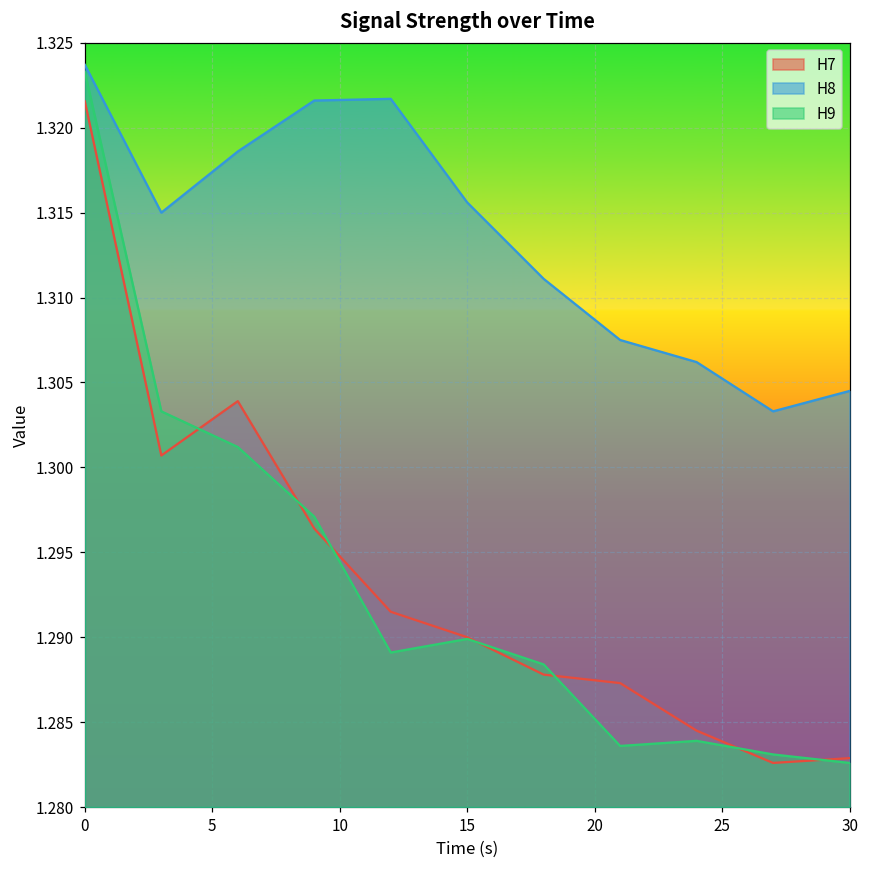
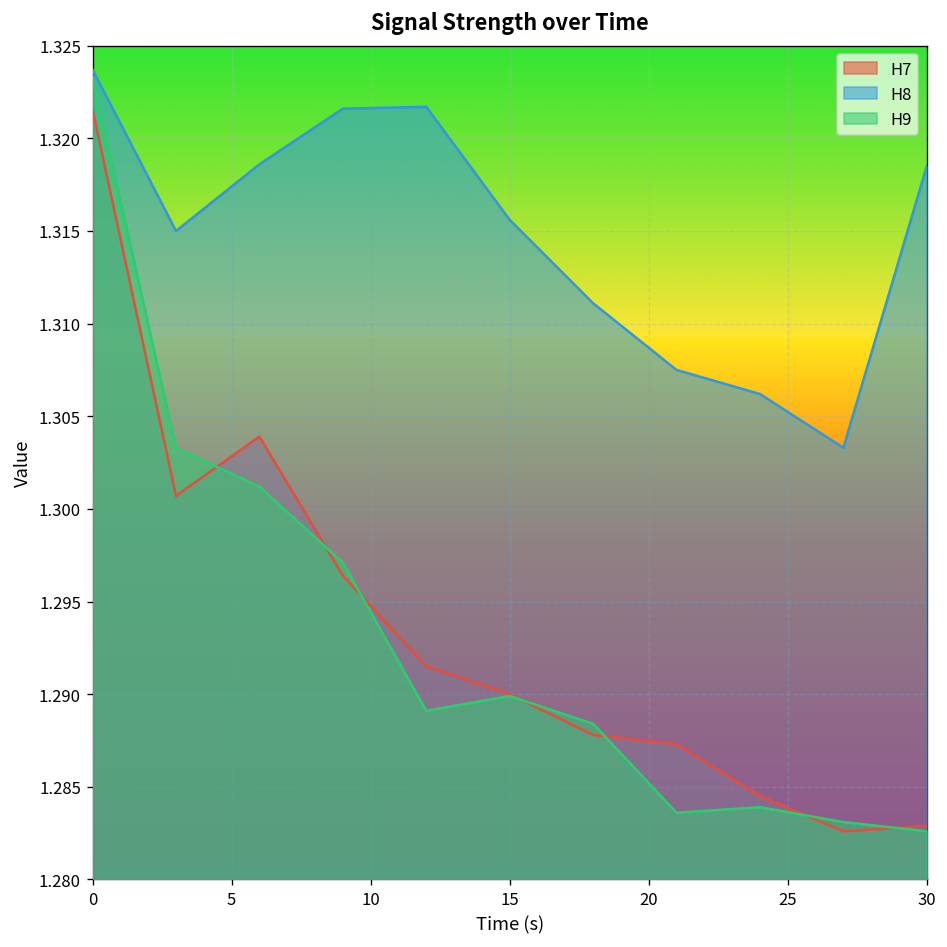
H8, 30: 1.3045 -> 1.3185
